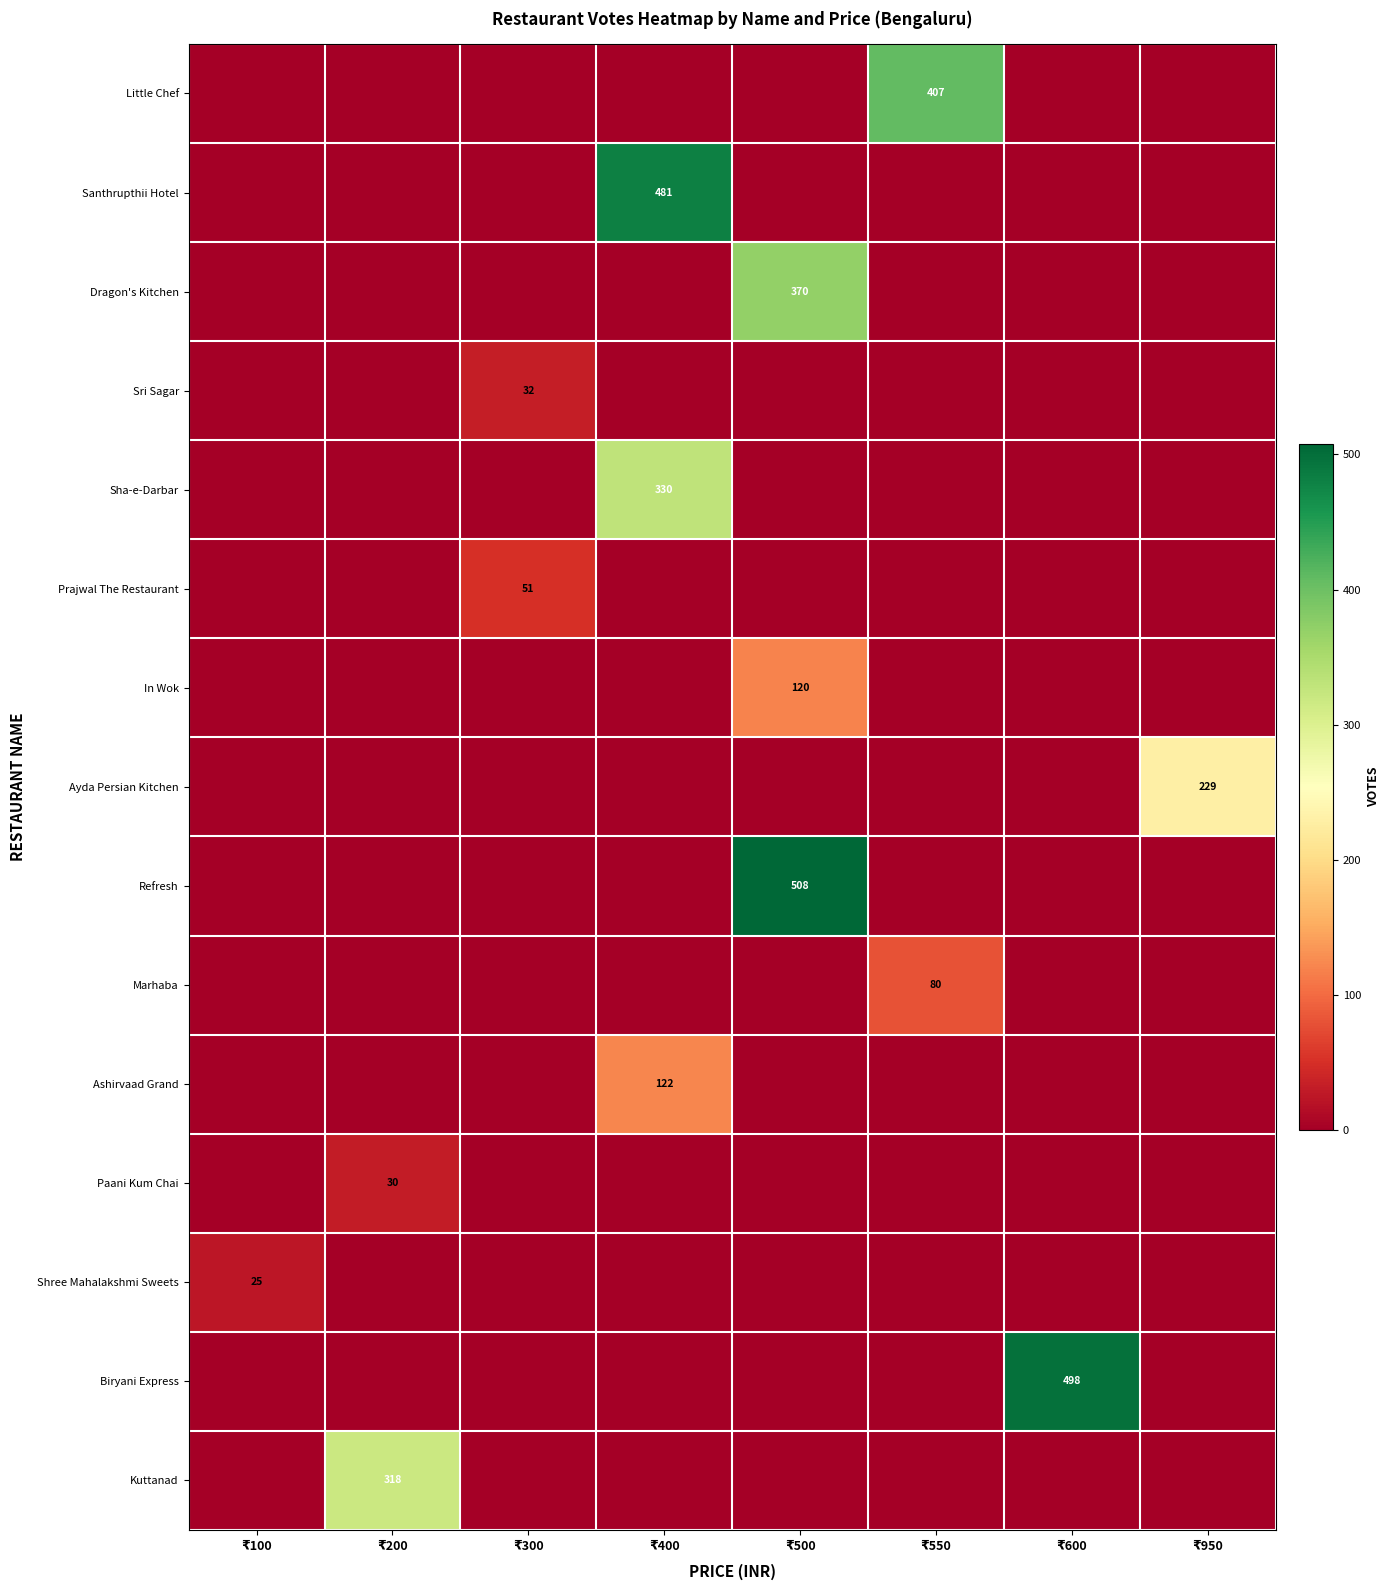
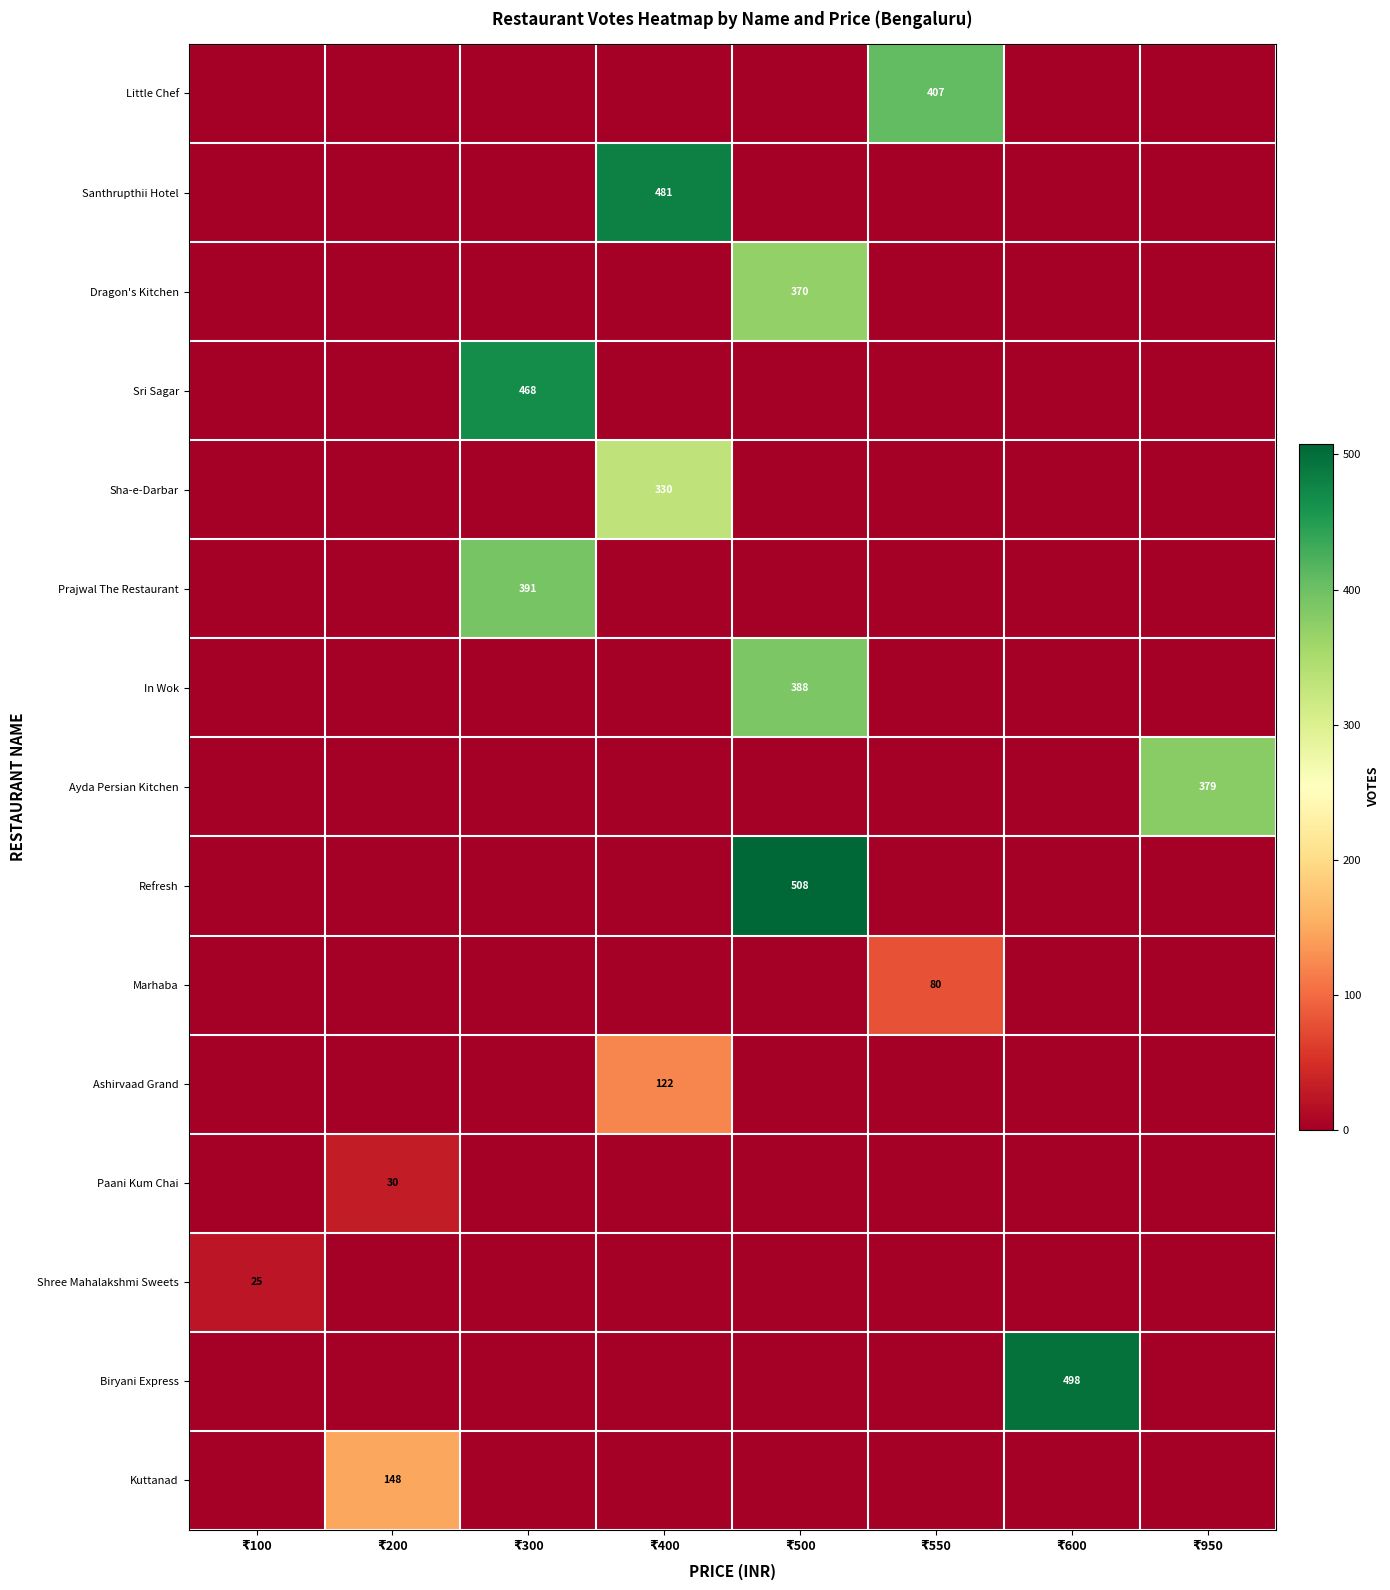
Sri Sagar, ₹300: 32 -> 468
Prajwal The Restaurant, ₹300: 51 -> 391
In Wok, ₹500: 120 -> 388
Ayda Persian Kitchen, ₹950: 229 -> 379
Kuttanad, ₹200: 318 -> 148
